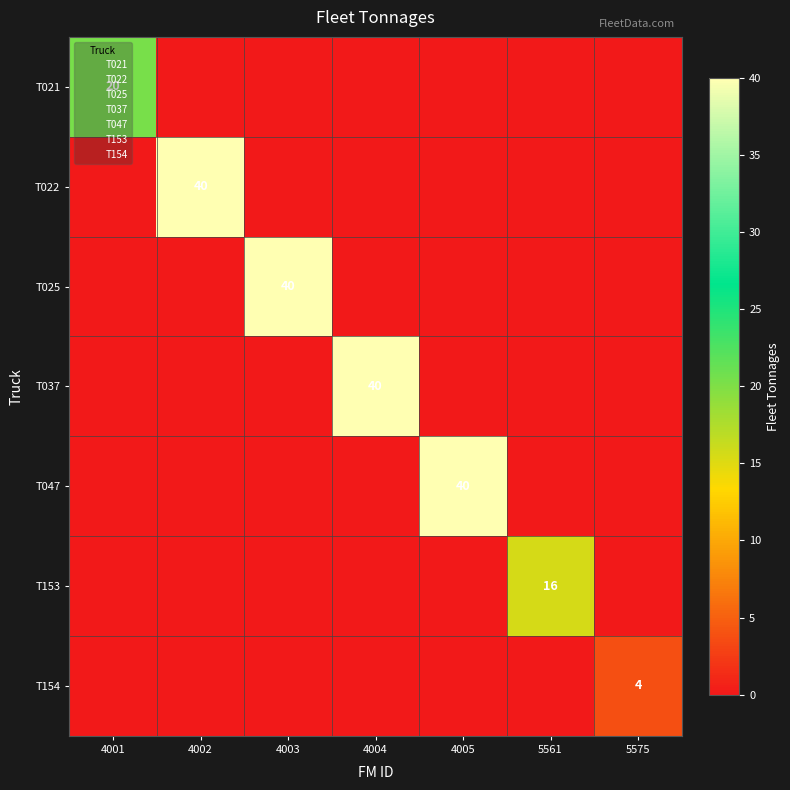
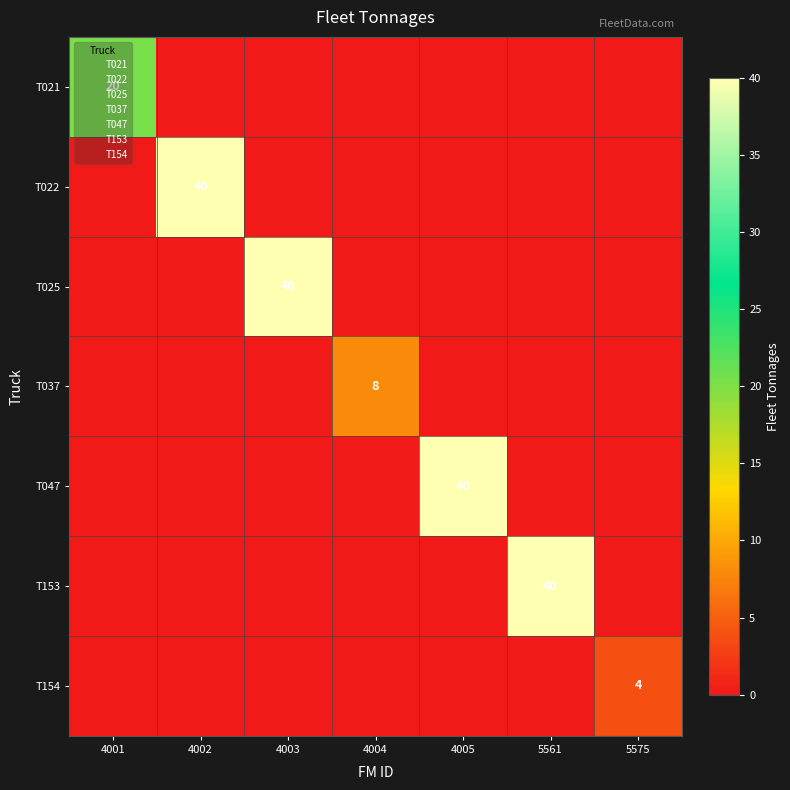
T037, 4004: 40 -> 8
T153, 5561: 16 -> 40
